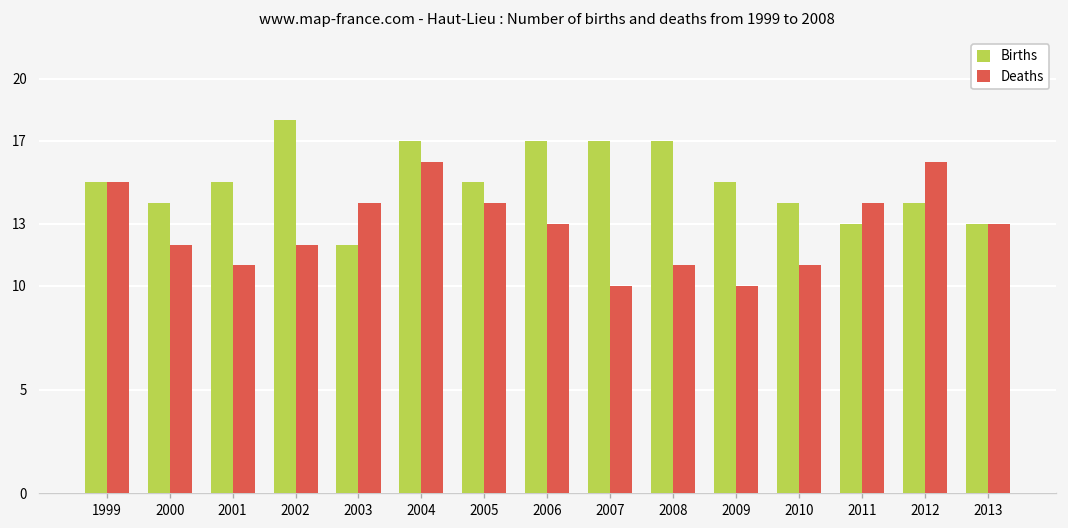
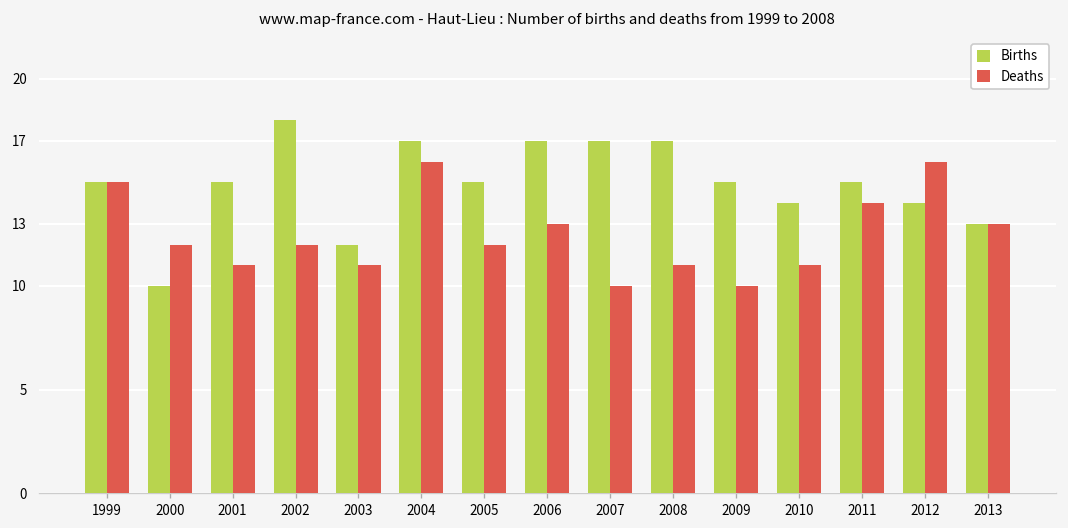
Births, 2000: 14 -> 10
Deaths, 2003: 14 -> 11
Deaths, 2005: 14 -> 12
Births, 2011: 13 -> 15
